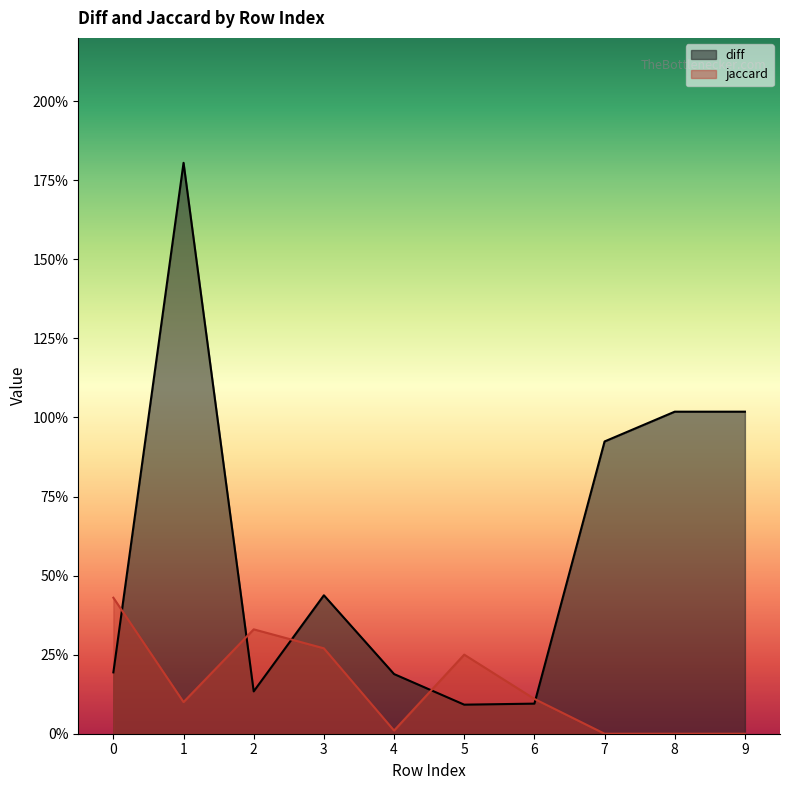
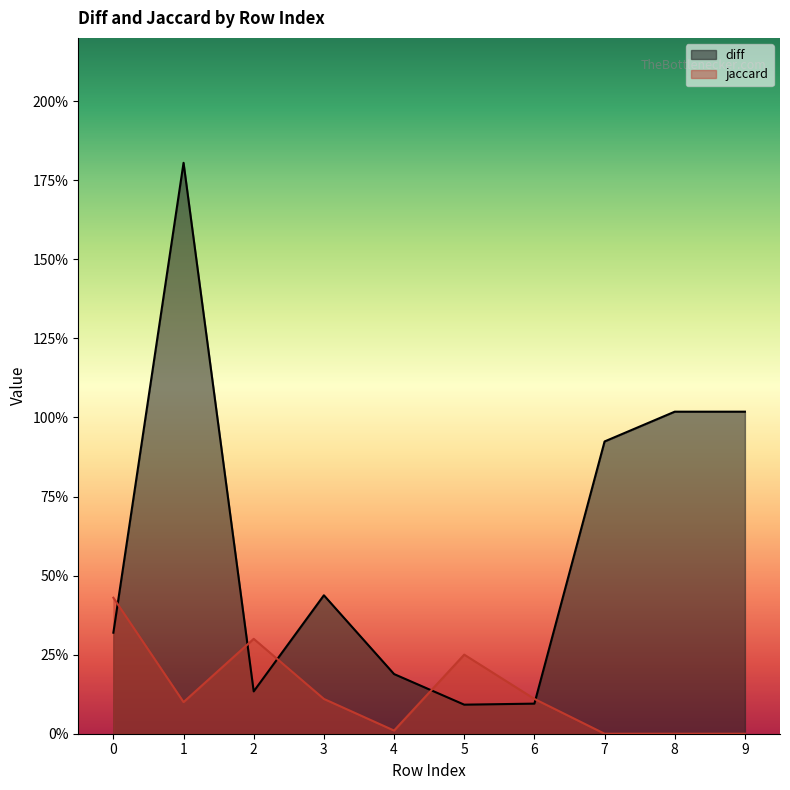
diff, 0: 19% -> 32%
jaccard, 2: 33% -> 30%
jaccard, 3: 27% -> 11%
